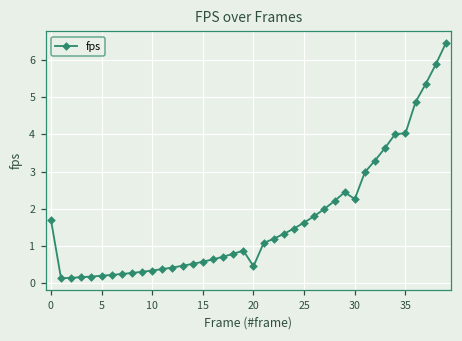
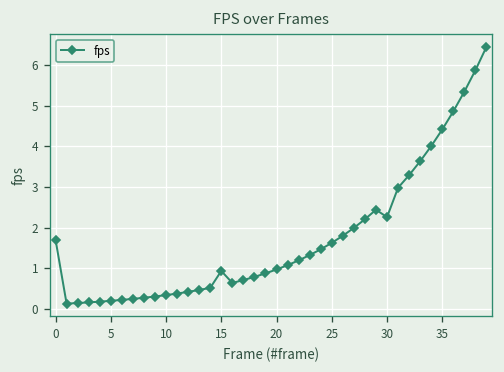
15: 0.6 -> 0.9
20: 0.5 -> 1.0
35: 4.0 -> 4.4
